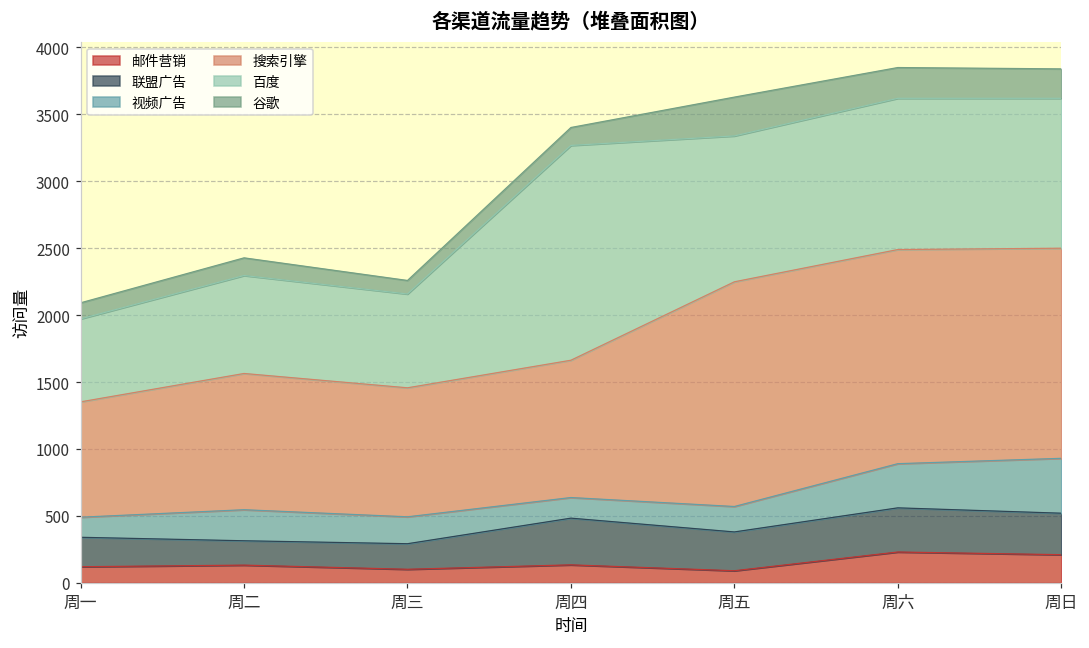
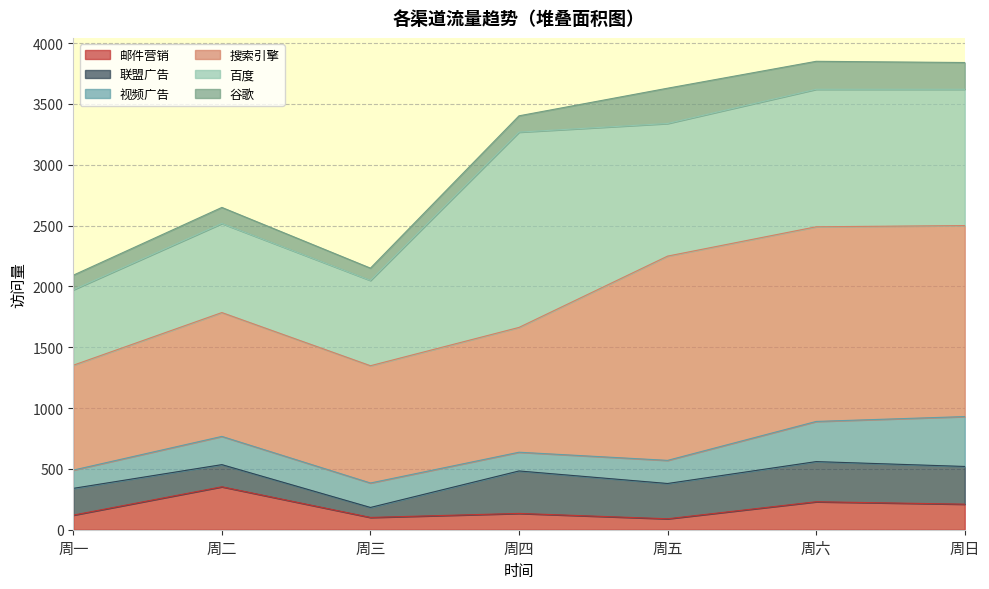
邮件营销, 周二: 130 -> 350
联盟广告, 周三: 190 -> 80
